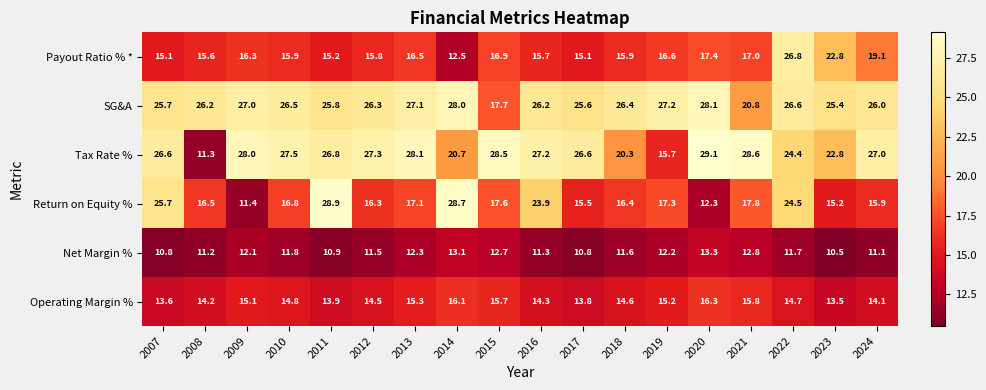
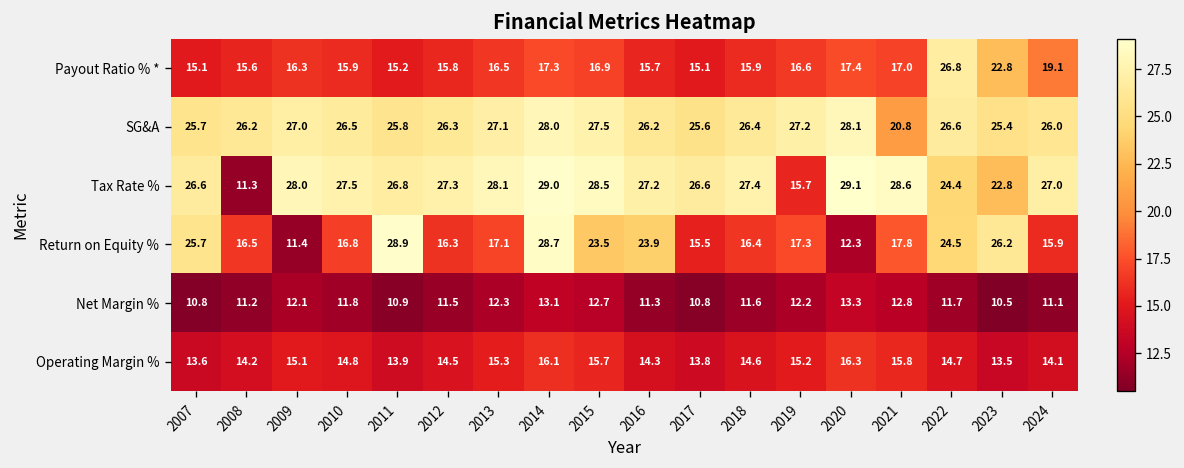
Payout Ratio % *, 2014: 12.5 -> 17.3
SG&A, 2015: 17.7 -> 27.5
Tax Rate %, 2014: 20.7 -> 29.0
Tax Rate %, 2018: 20.3 -> 27.4
Return on Equity %, 2015: 17.6 -> 23.5
Return on Equity %, 2023: 15.2 -> 26.2
